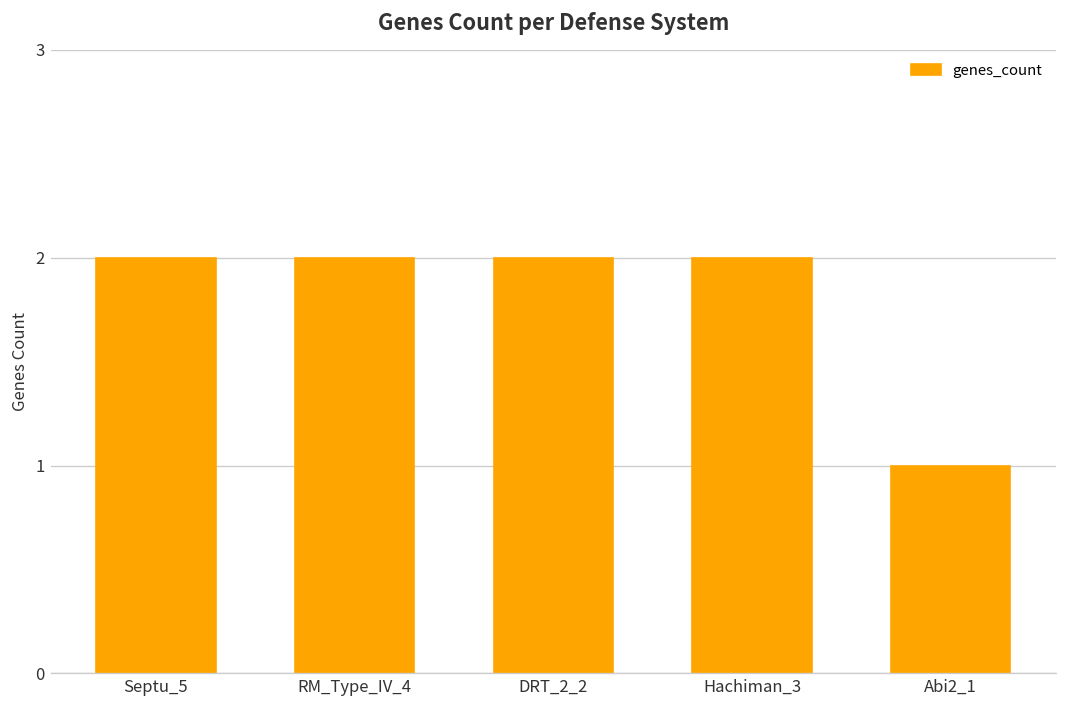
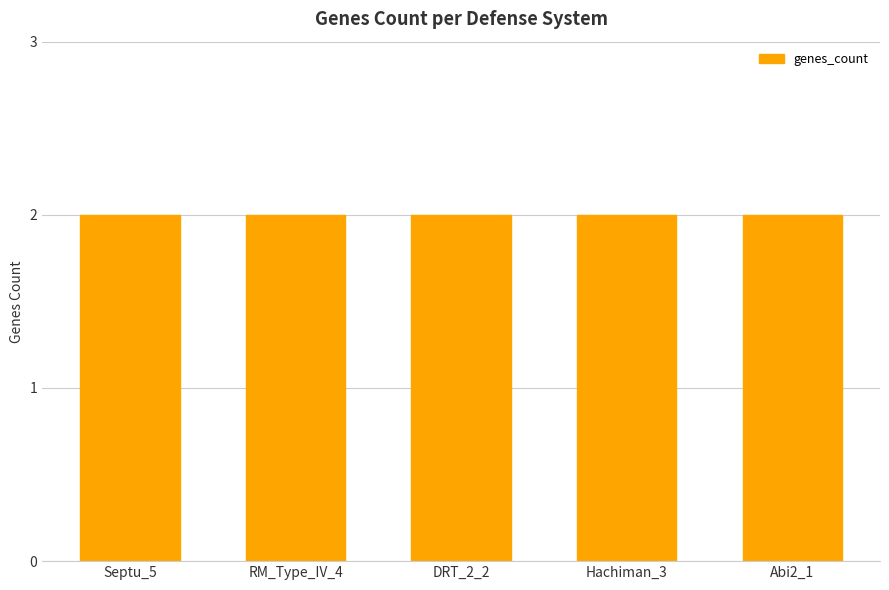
Abi2_1: 1 -> 2
